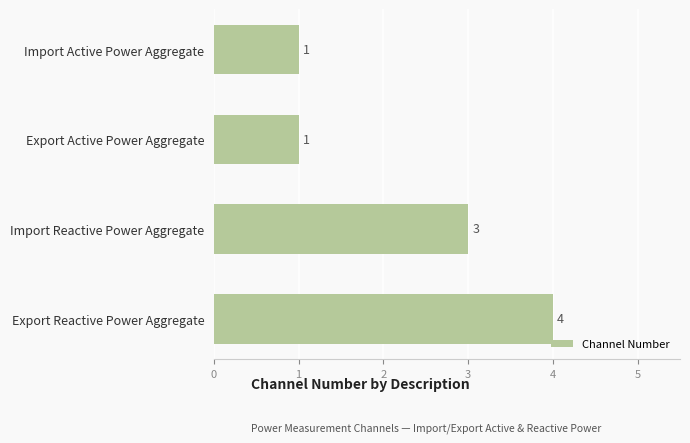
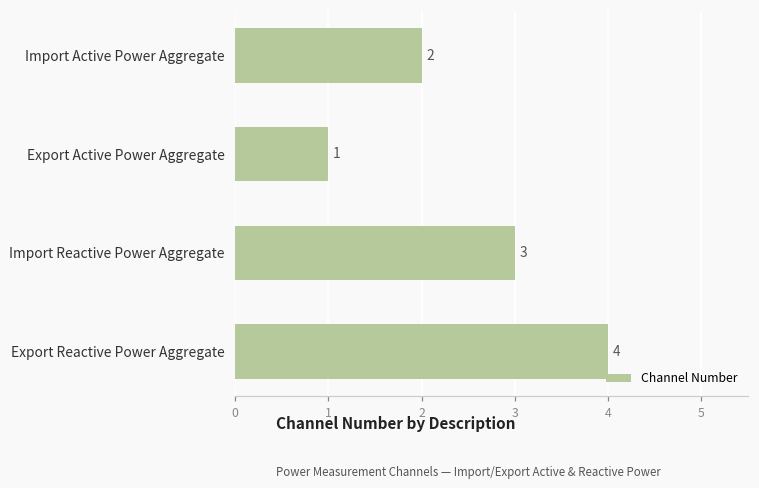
Import Active Power Aggregate: 1 -> 2
